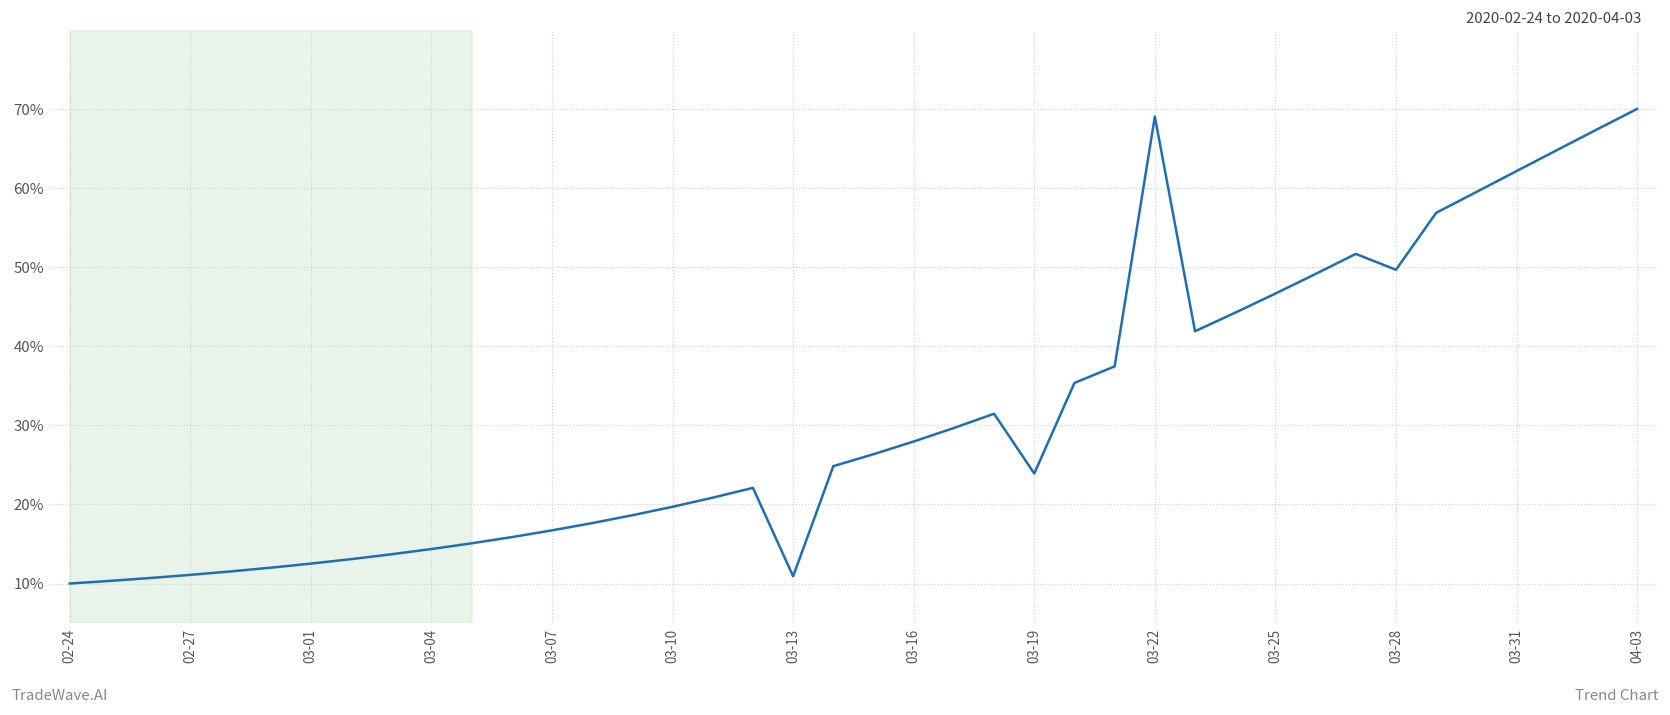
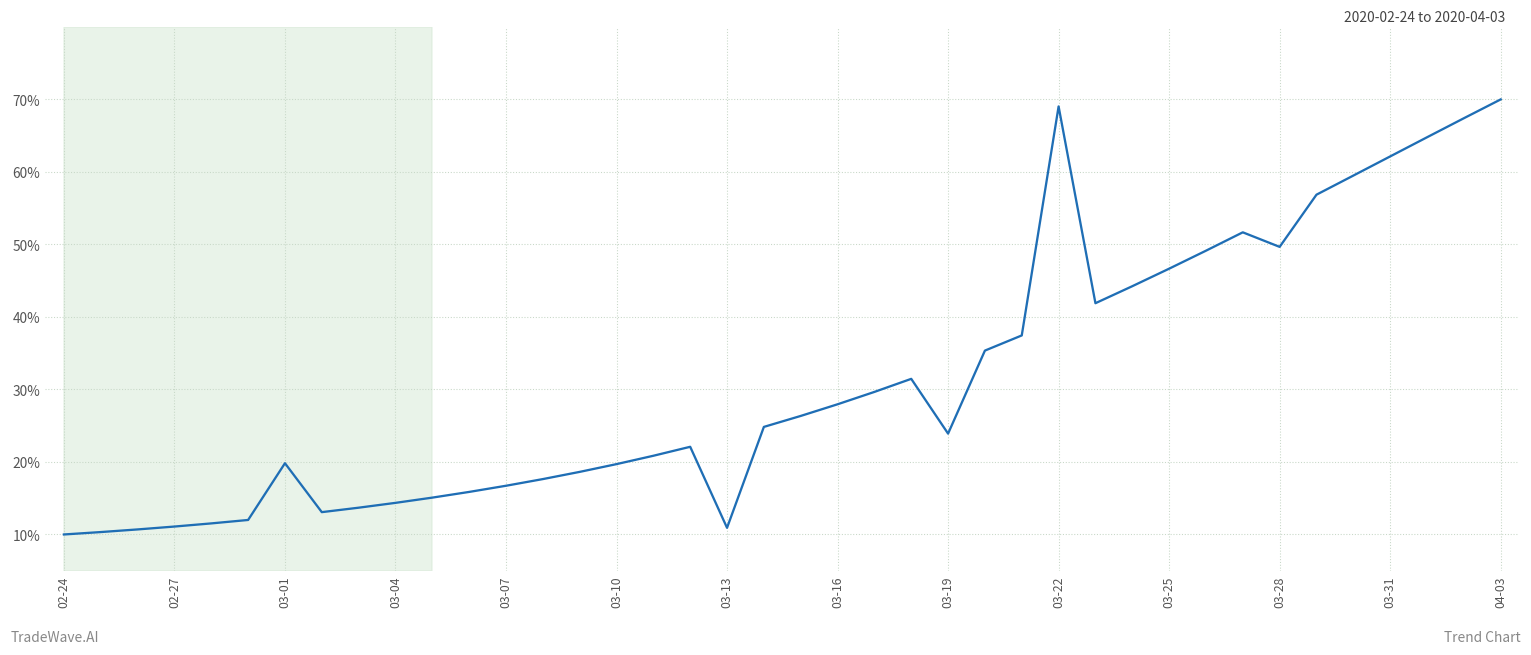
03-01: 13% -> 20%
